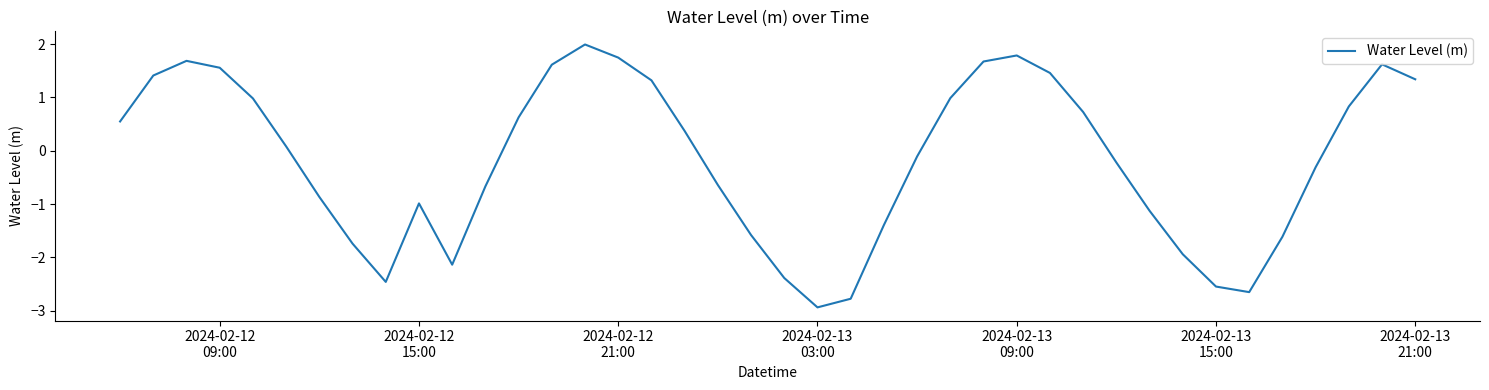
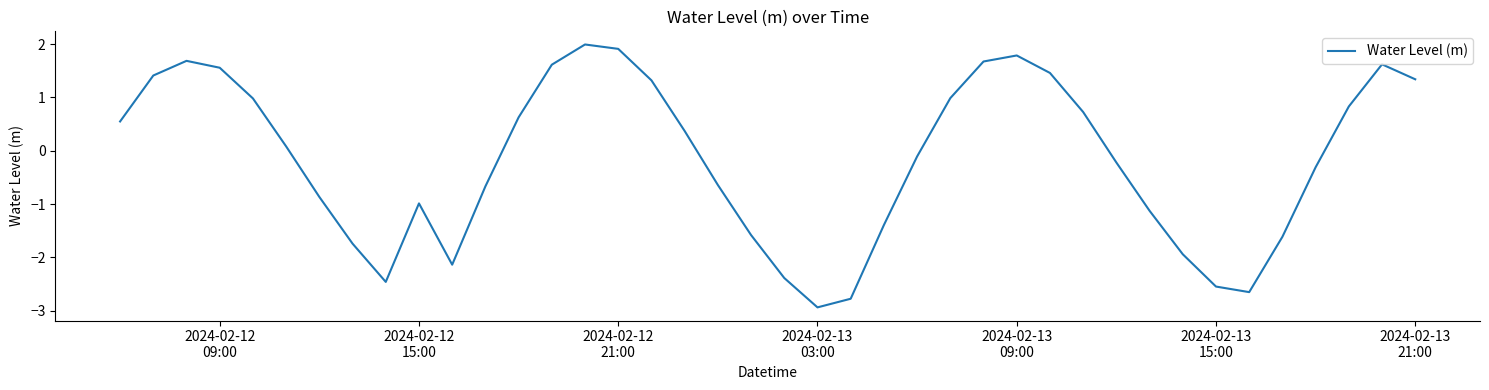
2024-02-12 21:00: 1.7 -> 1.9
